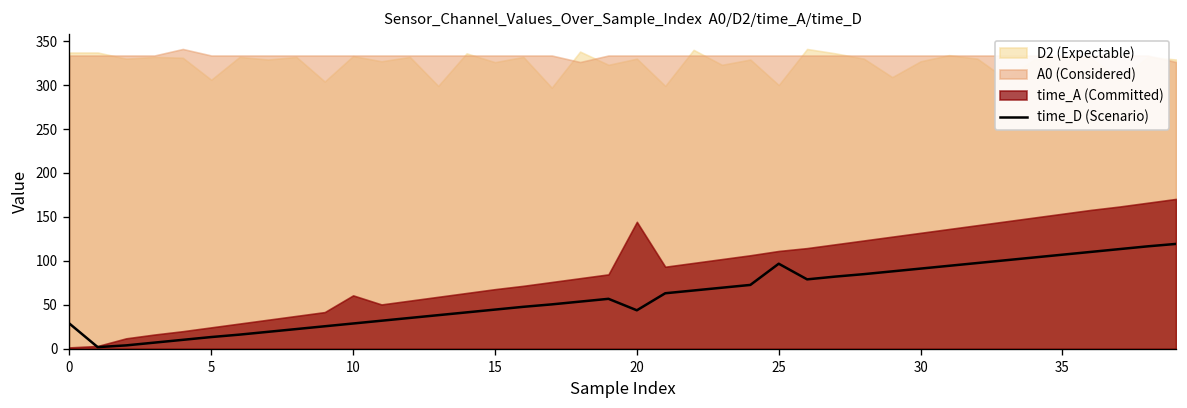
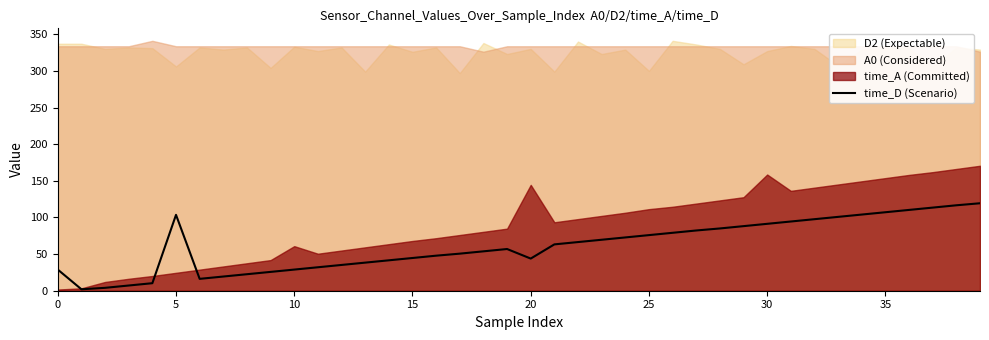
time_D (Scenario), 5: 10 -> 100
time_D (Scenario), 25: 100 -> 80
time_A (Committed), 30: 130 -> 160
